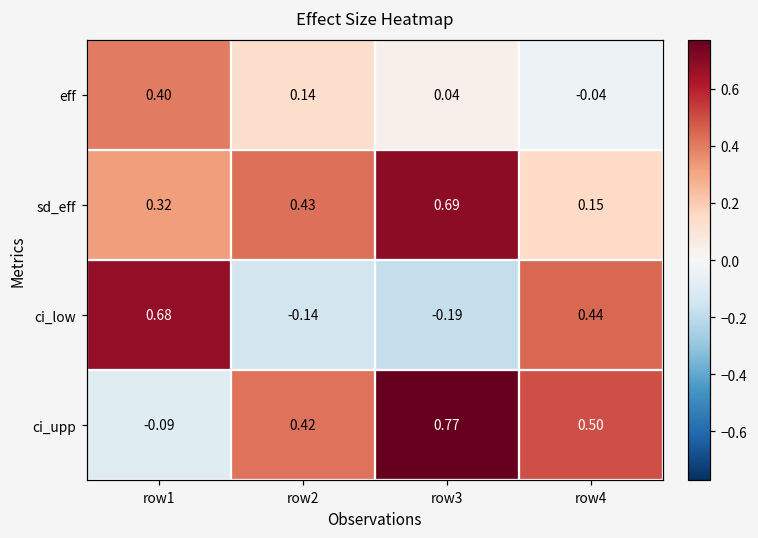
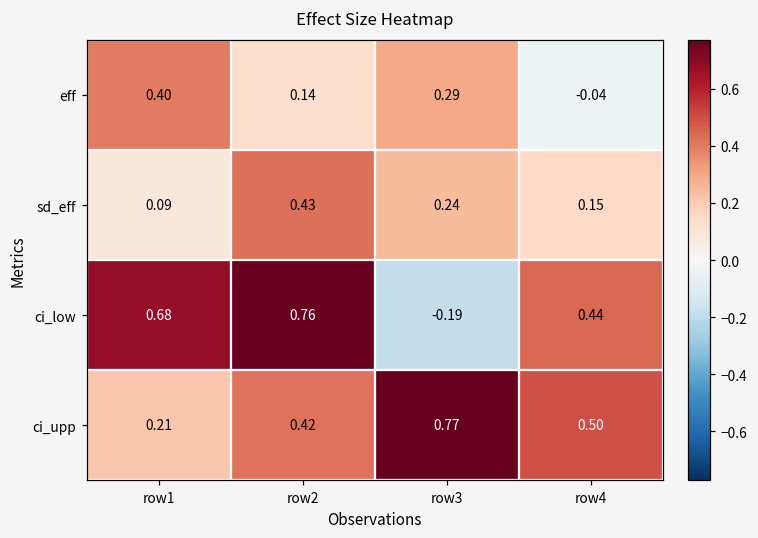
eff, row3: 0.04 -> 0.29
sd_eff, row1: 0.32 -> 0.09
sd_eff, row3: 0.69 -> 0.24
ci_low, row2: -0.14 -> 0.76
ci_upp, row1: -0.09 -> 0.21
